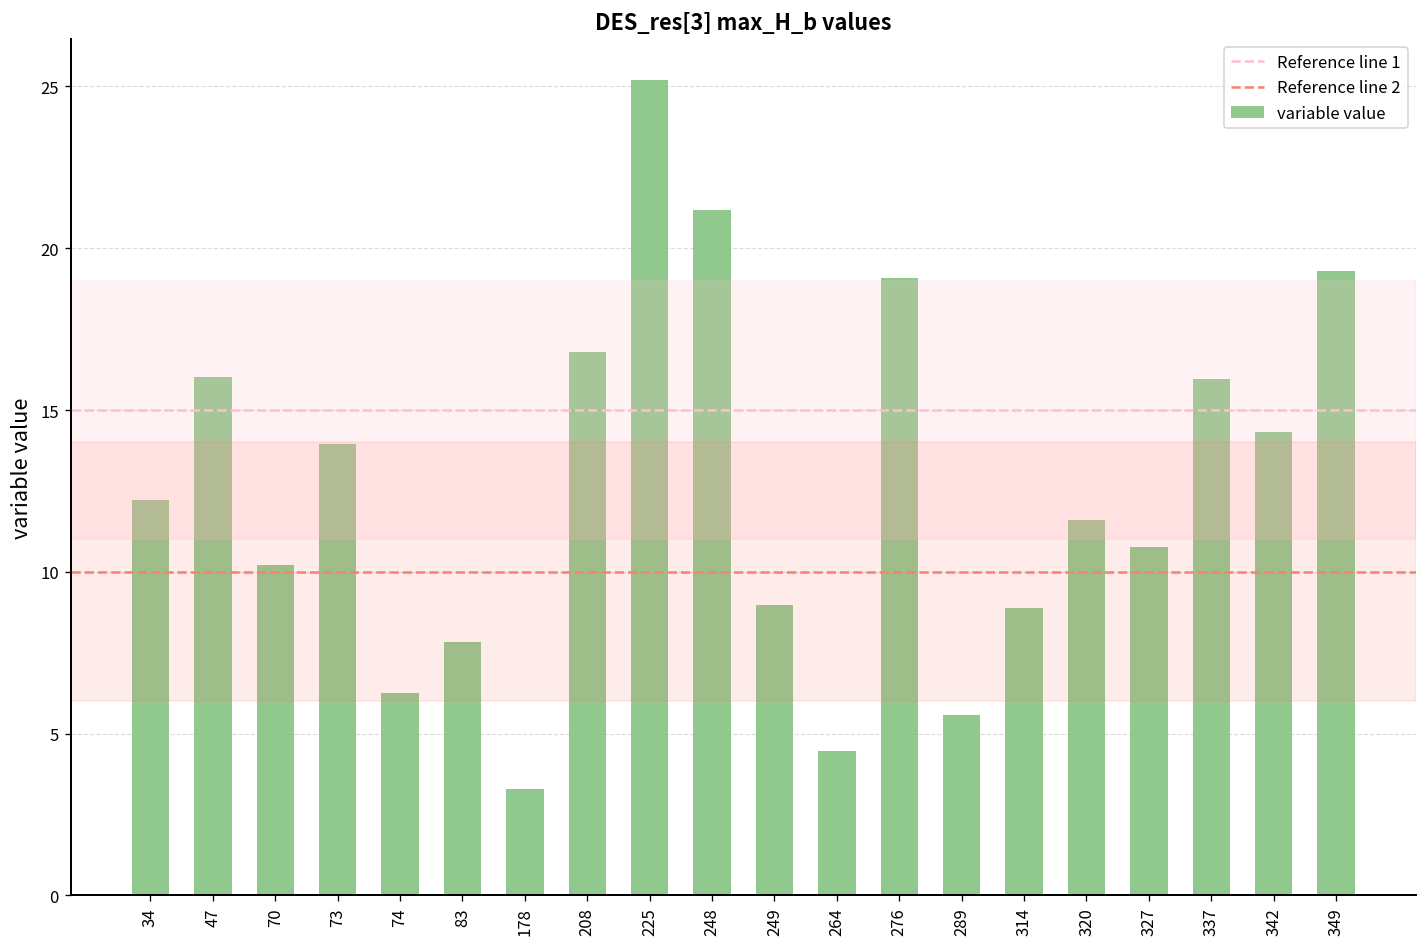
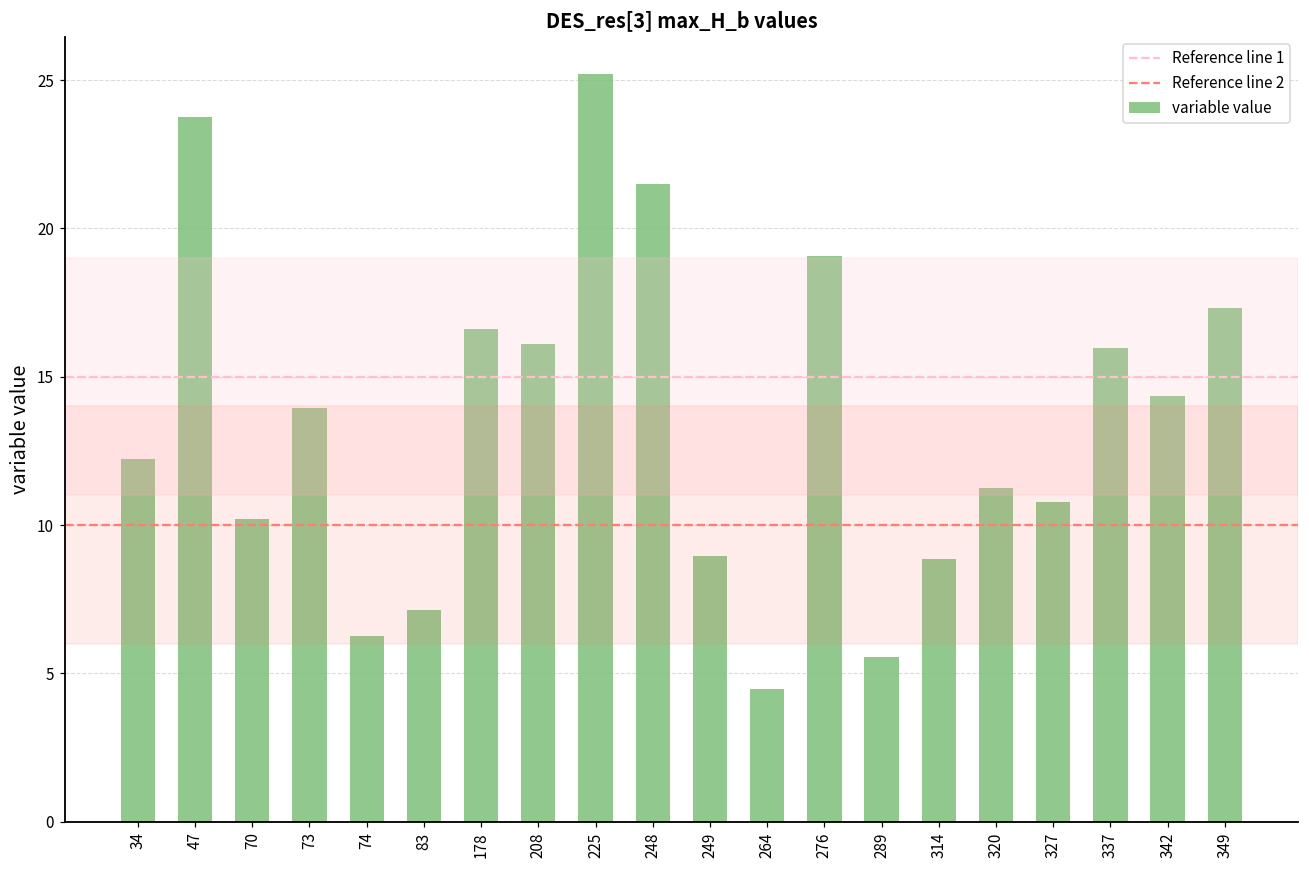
47: 16.0 -> 23.7
83: 7.8 -> 7.1
178: 3.3 -> 16.6
208: 16.8 -> 16.1
248: 21.2 -> 21.5
320: 11.6 -> 11.3
349: 19.3 -> 17.3
